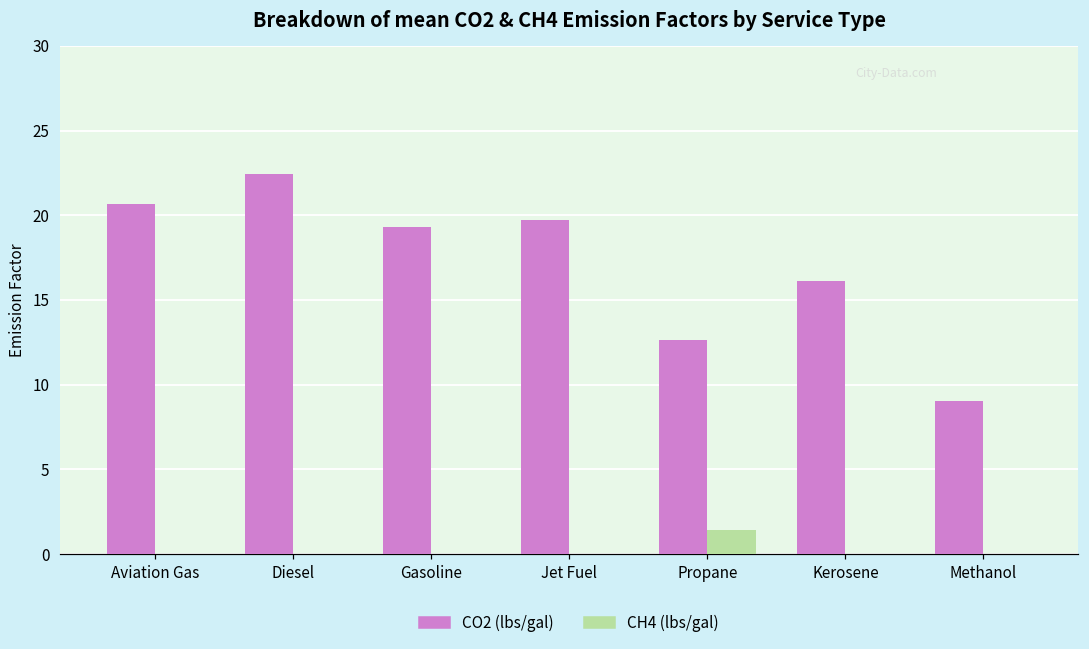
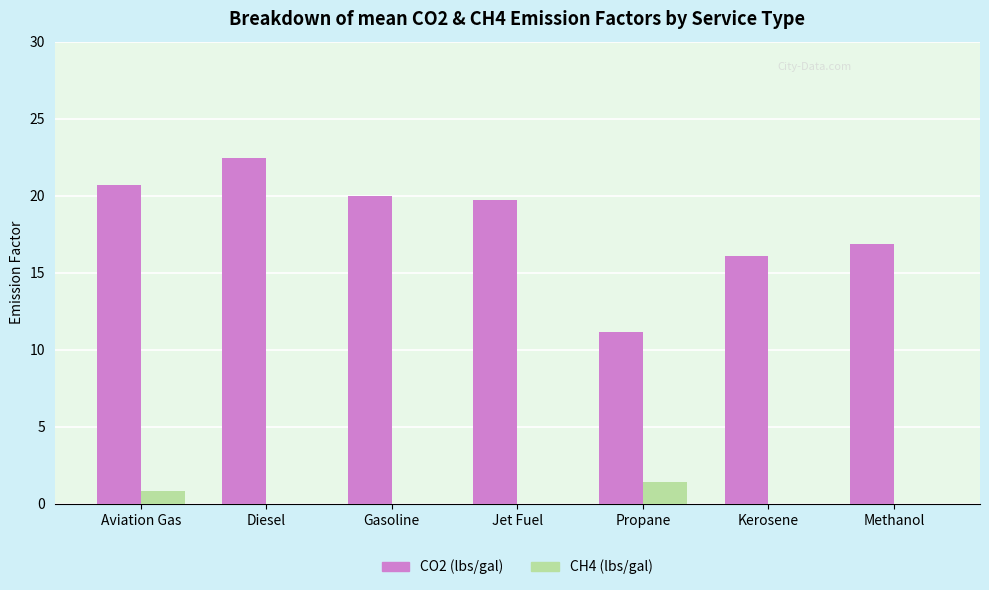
CH4 (lbs/gal), Aviation Gas: 0.0 -> 0.8
CO2 (lbs/gal), Gasoline: 19.3 -> 20.0
CO2 (lbs/gal), Propane: 12.6 -> 11.2
CO2 (lbs/gal), Methanol: 9.0 -> 16.9
